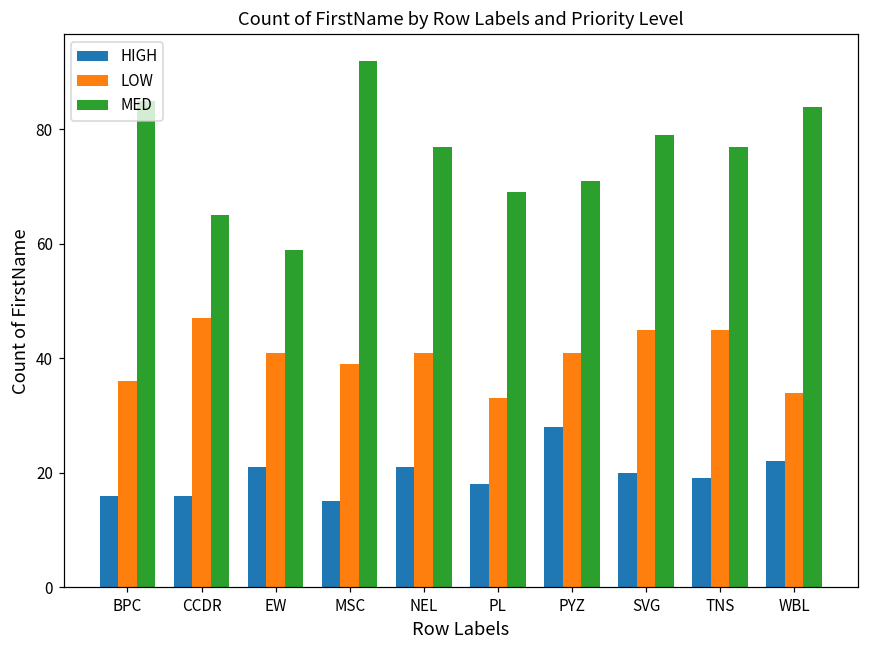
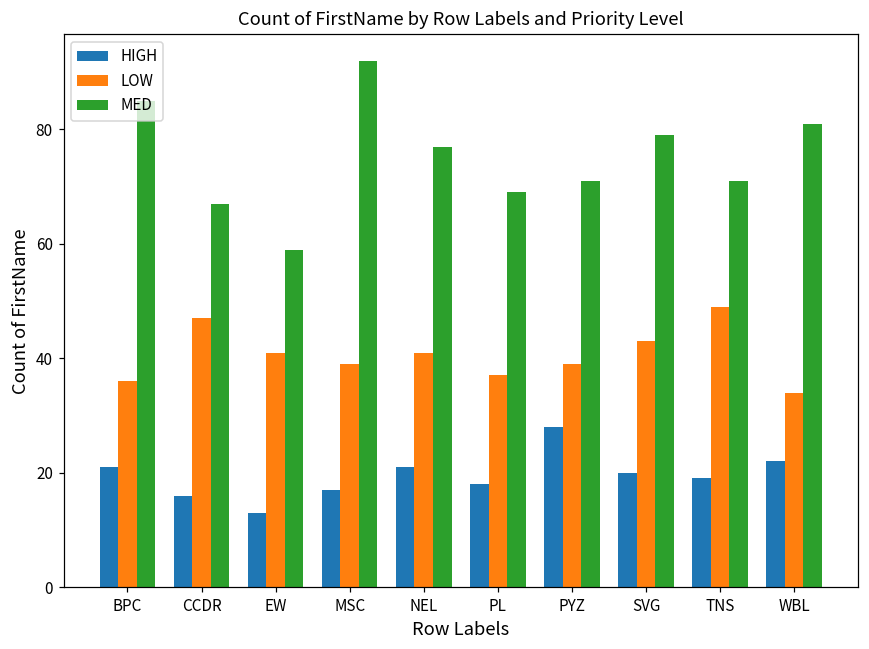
HIGH, BPC: 16 -> 21
MED, CCDR: 65 -> 67
HIGH, EW: 21 -> 13
HIGH, MSC: 15 -> 17
LOW, PL: 33 -> 37
LOW, PYZ: 41 -> 39
LOW, SVG: 45 -> 43
LOW, TNS: 45 -> 49
MED, TNS: 77 -> 71
MED, WBL: 84 -> 81
